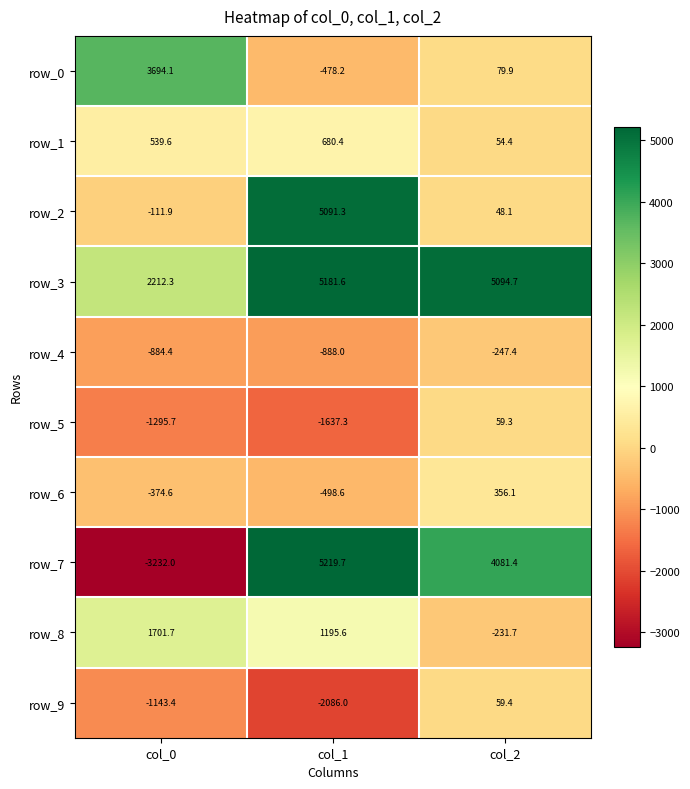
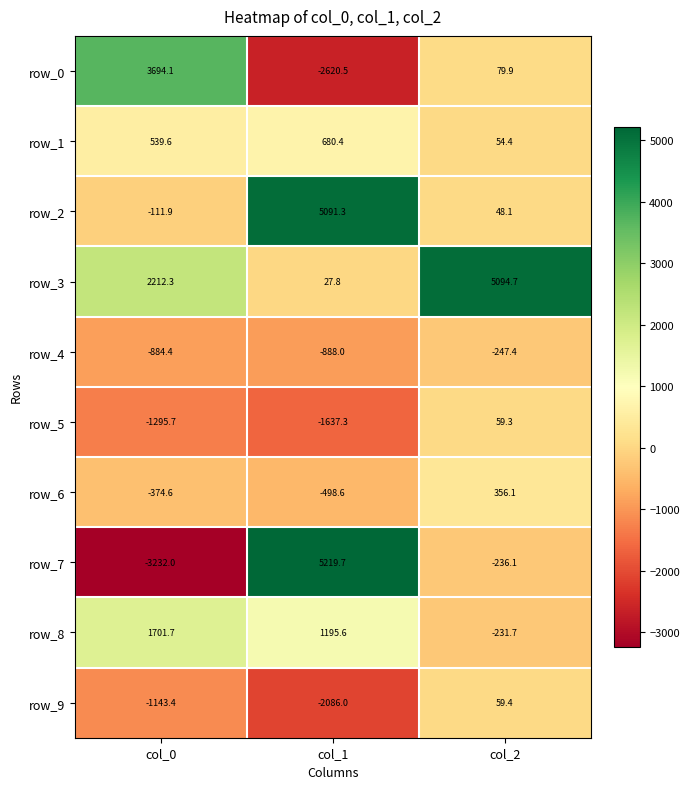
row_0, col_1: -478.2 -> -2620.5
row_3, col_1: 5181.6 -> 27.8
row_7, col_2: 4081.4 -> -236.1
